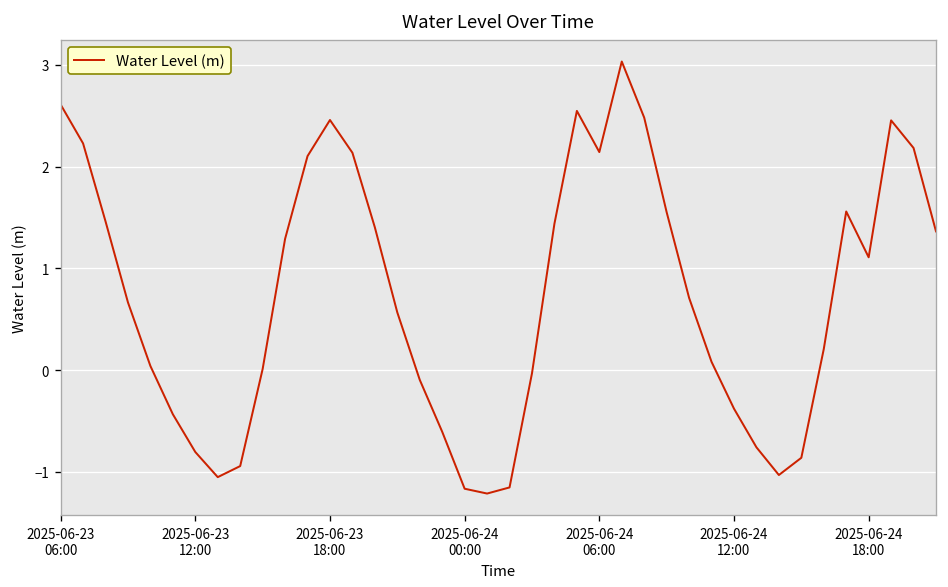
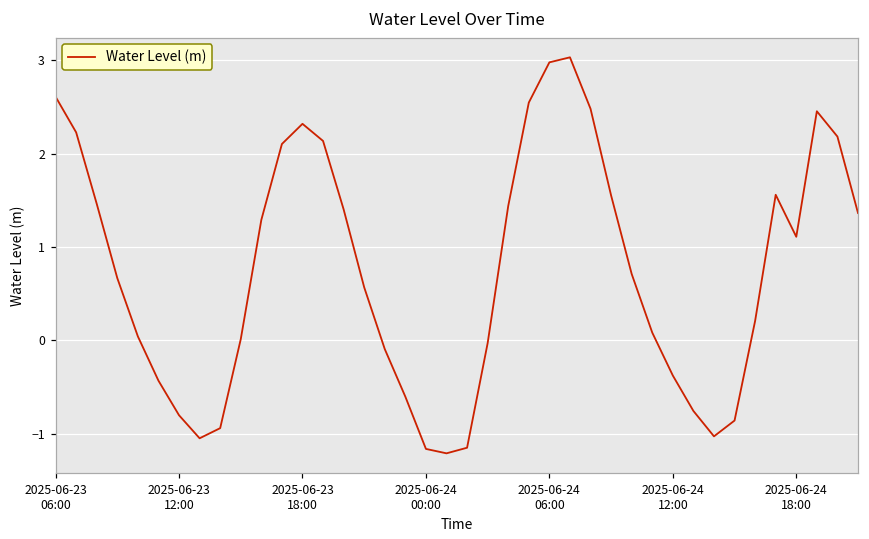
2025-06-23 18:00: 2.5 -> 2.3
2025-06-24 06:00: 2.1 -> 3.0
